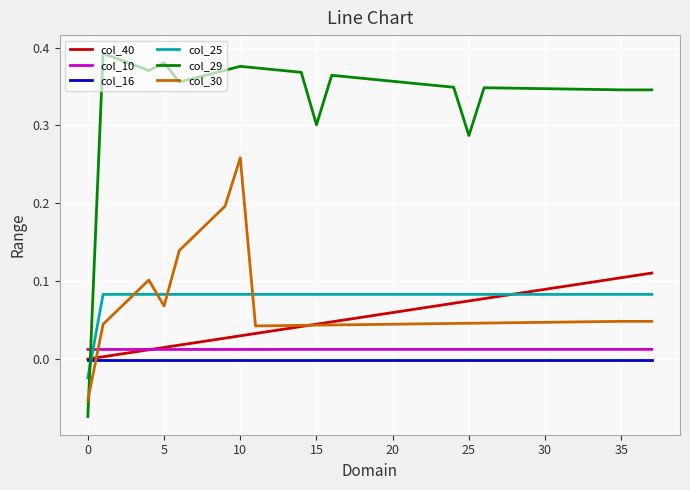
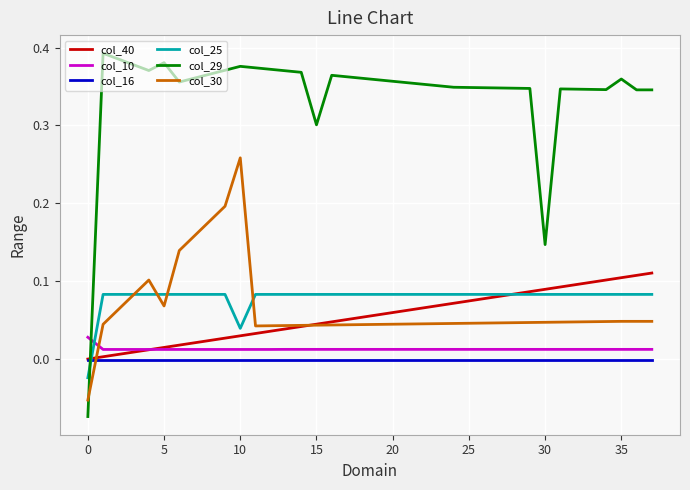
col_10, 0: 0.01 -> 0.03
col_25, 10: 0.08 -> 0.04
col_29, 25: 0.29 -> 0.35
col_29, 30: 0.35 -> 0.15
col_29, 35: 0.35 -> 0.36
